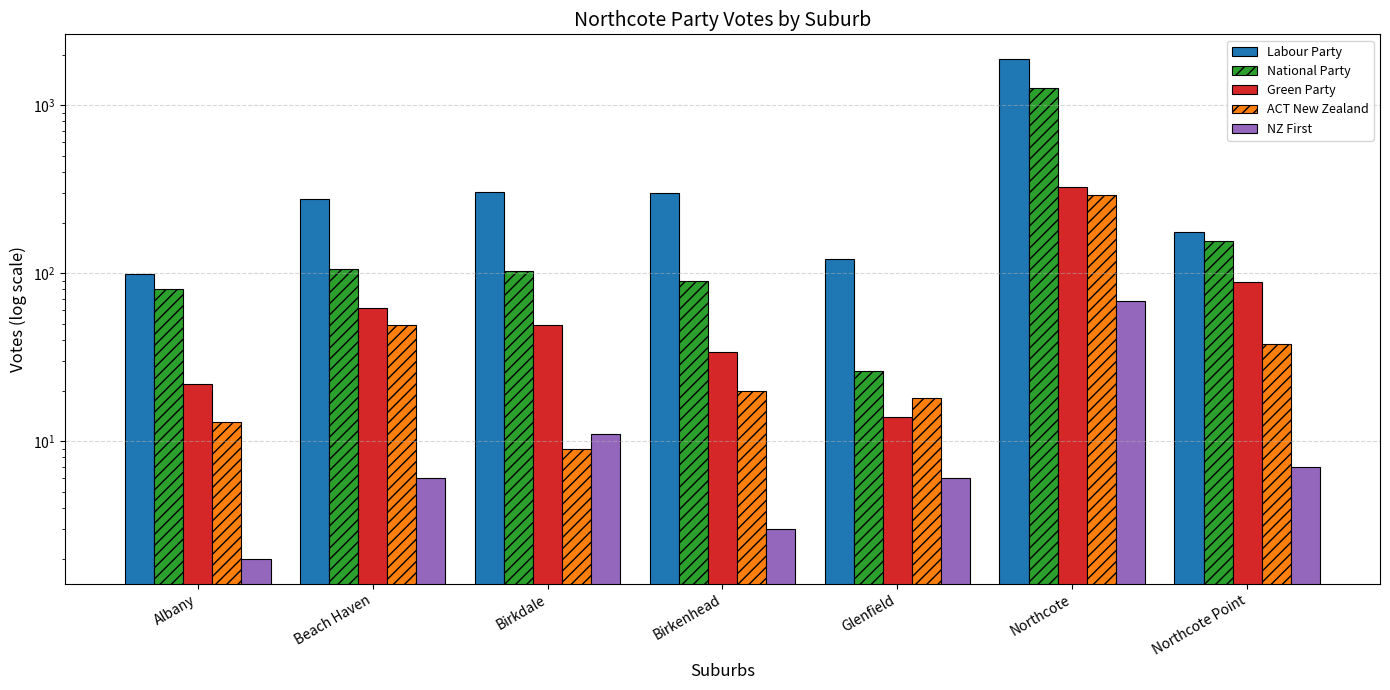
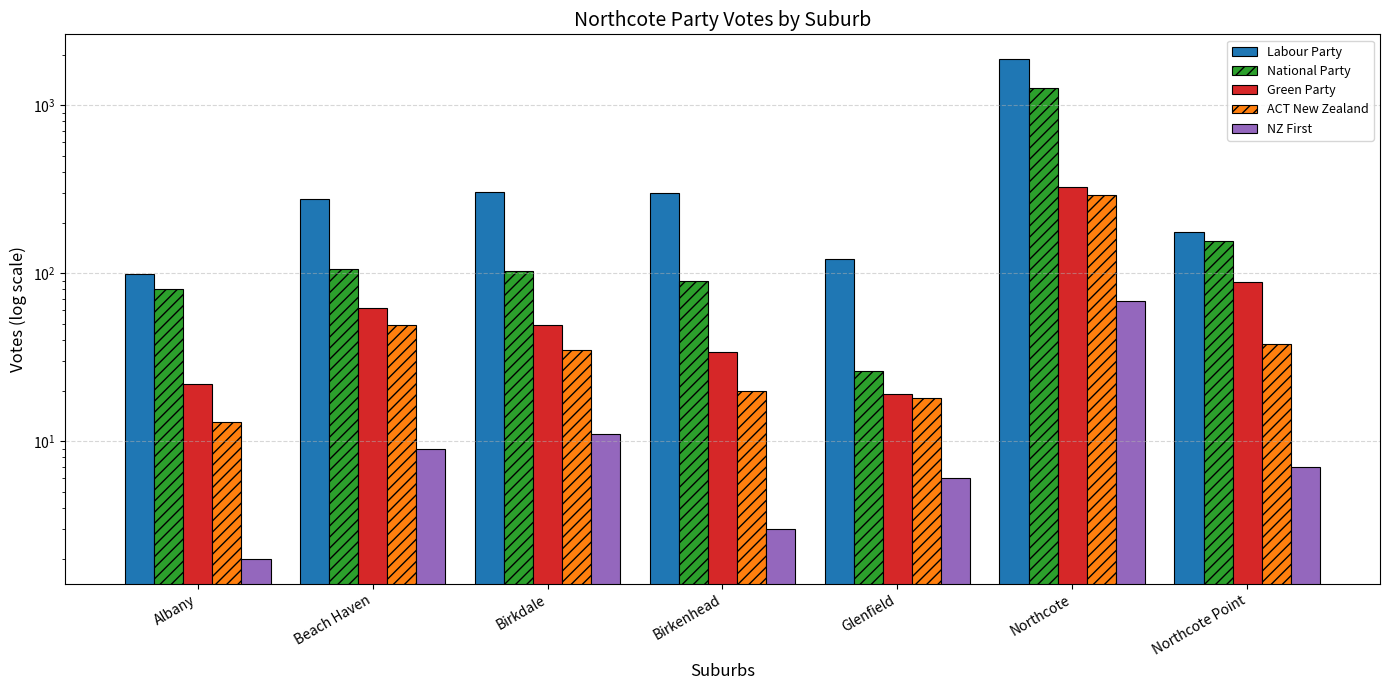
NZ First, Beach Haven: 6 -> 9
ACT New Zealand, Birkdale: 9 -> 35
Green Party, Glenfield: 14 -> 19
